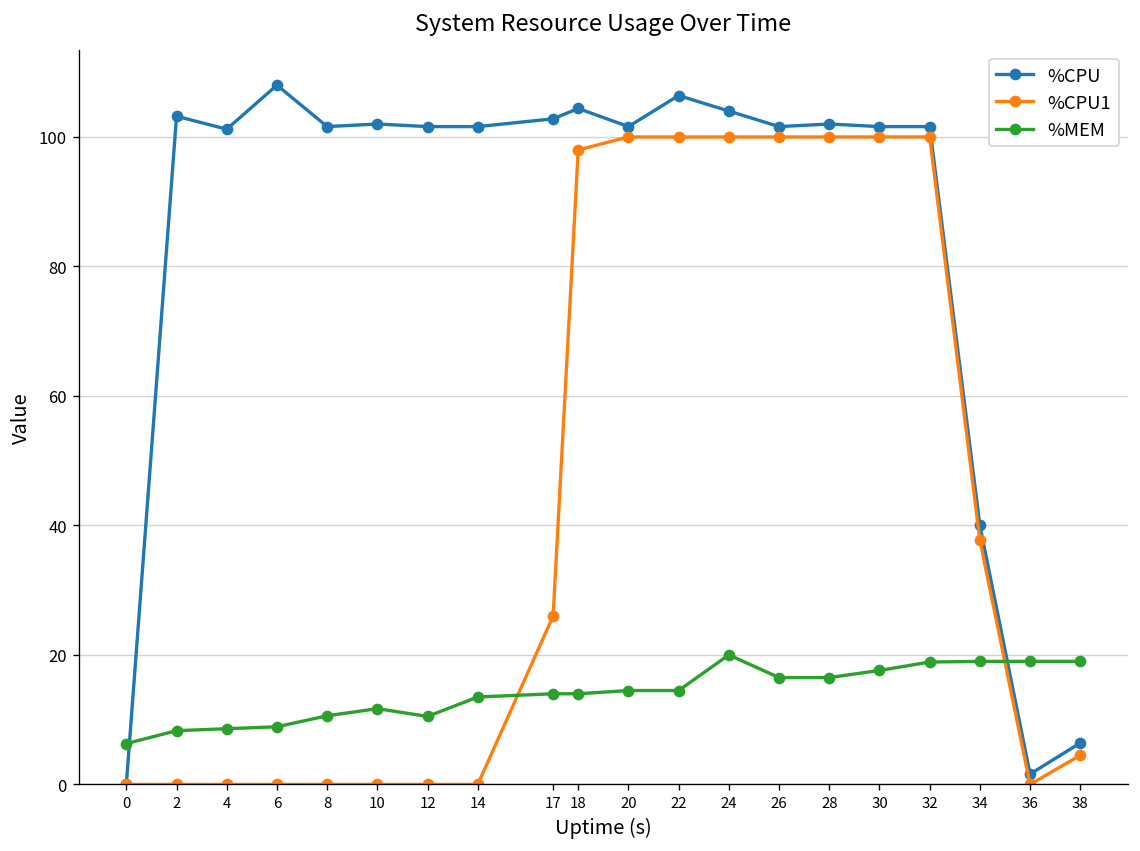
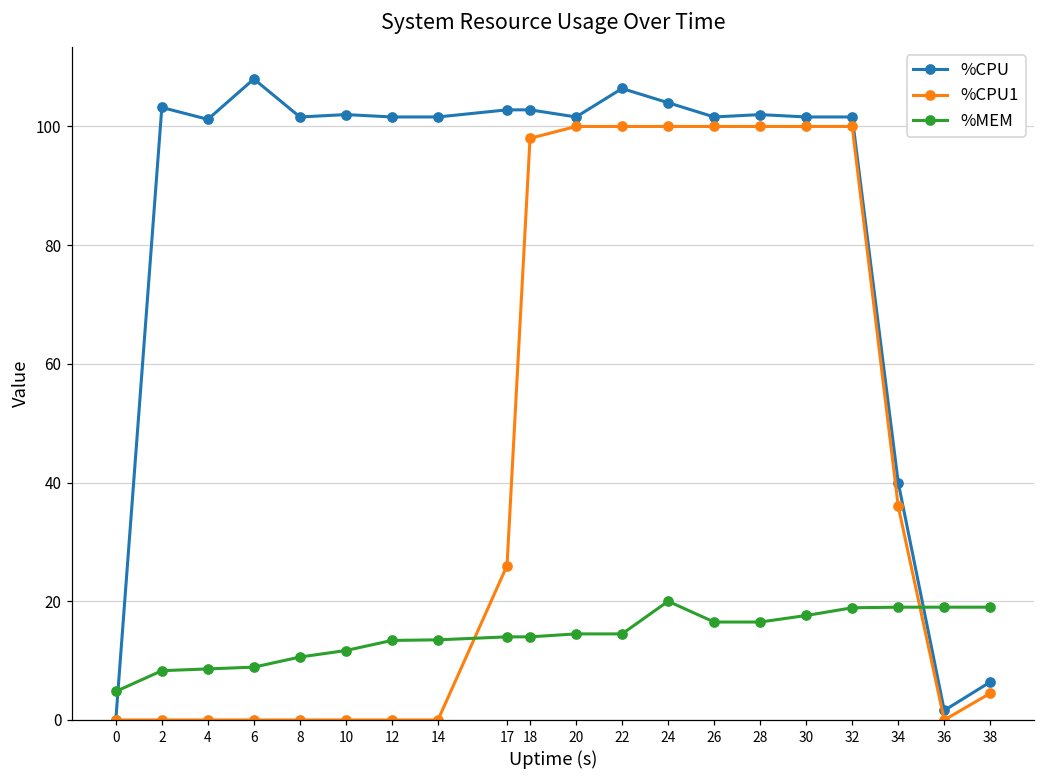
%MEM, 0: 6 -> 5
%MEM, 12: 11 -> 13
%CPU, 18: 104 -> 103
%CPU1, 34: 38 -> 36
